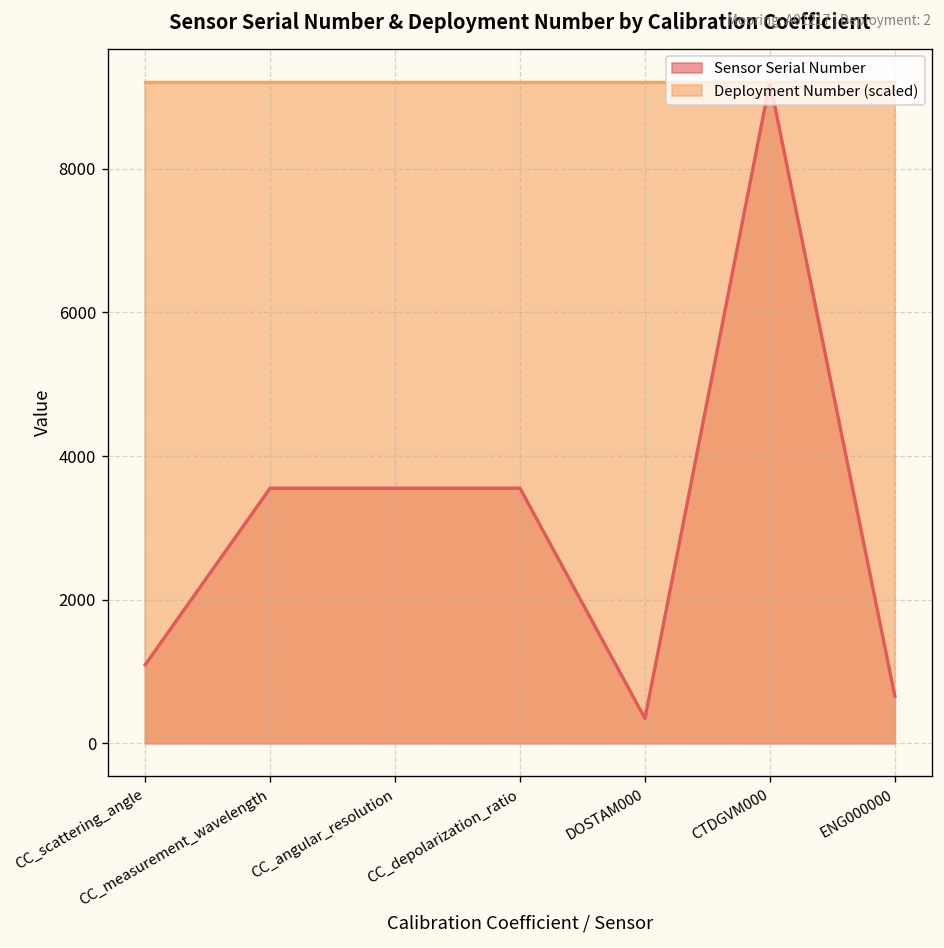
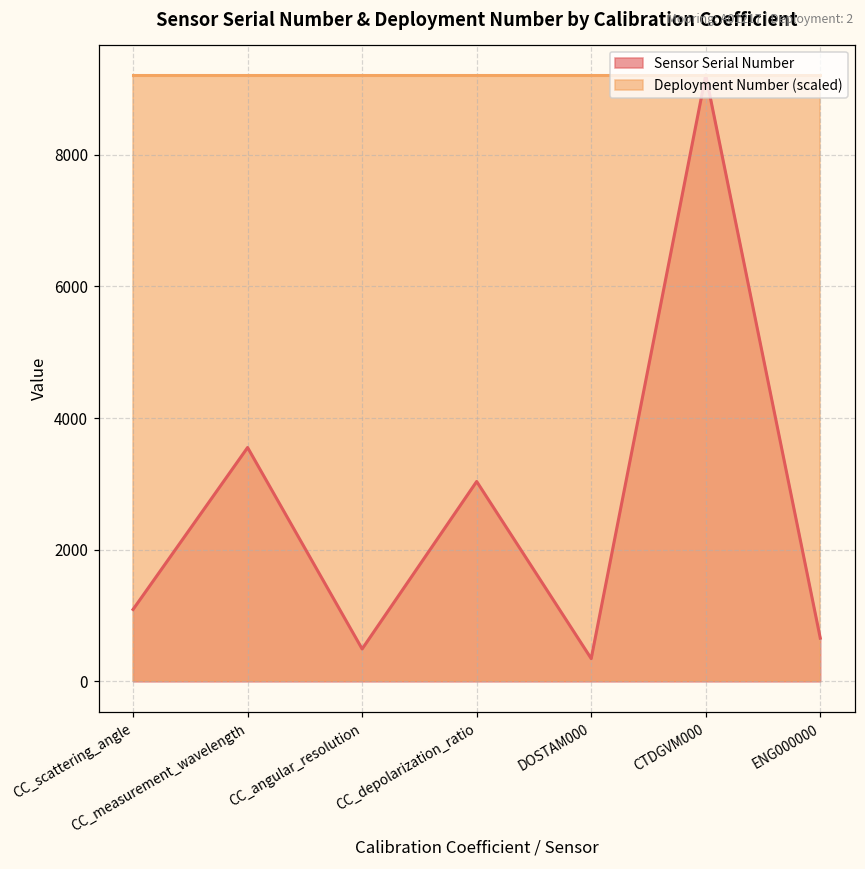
Sensor Serial Number, CC_angular_resolution: 3600 -> 500
Sensor Serial Number, CC_depolarization_ratio: 3600 -> 3000
